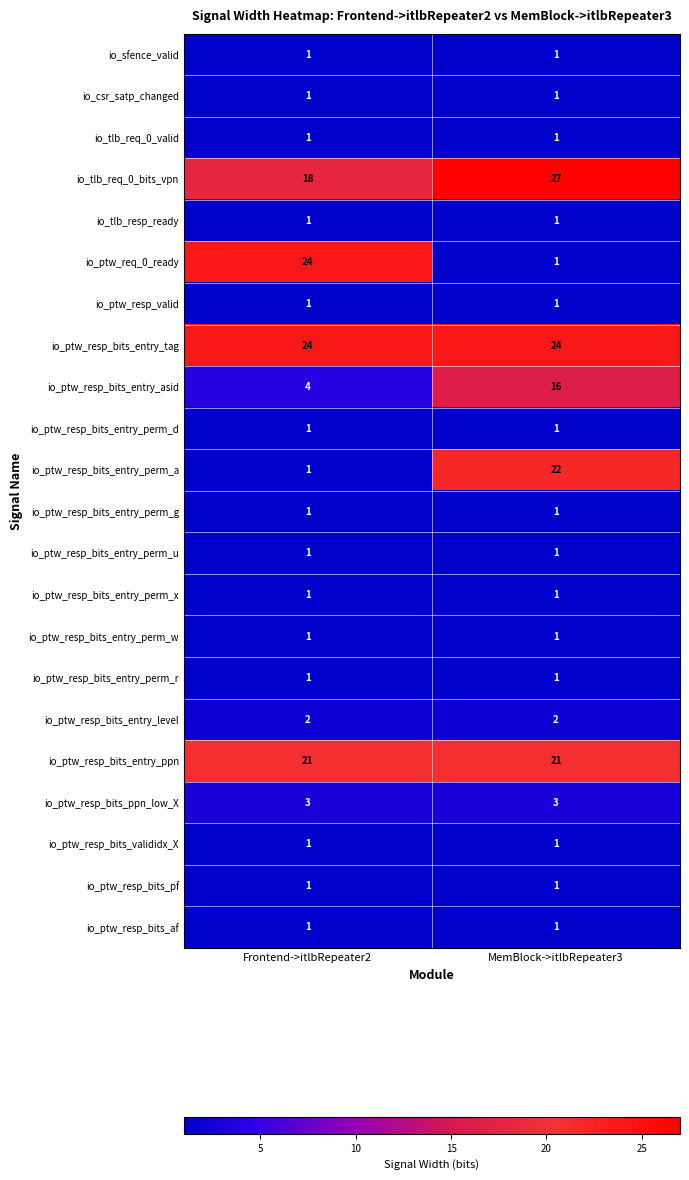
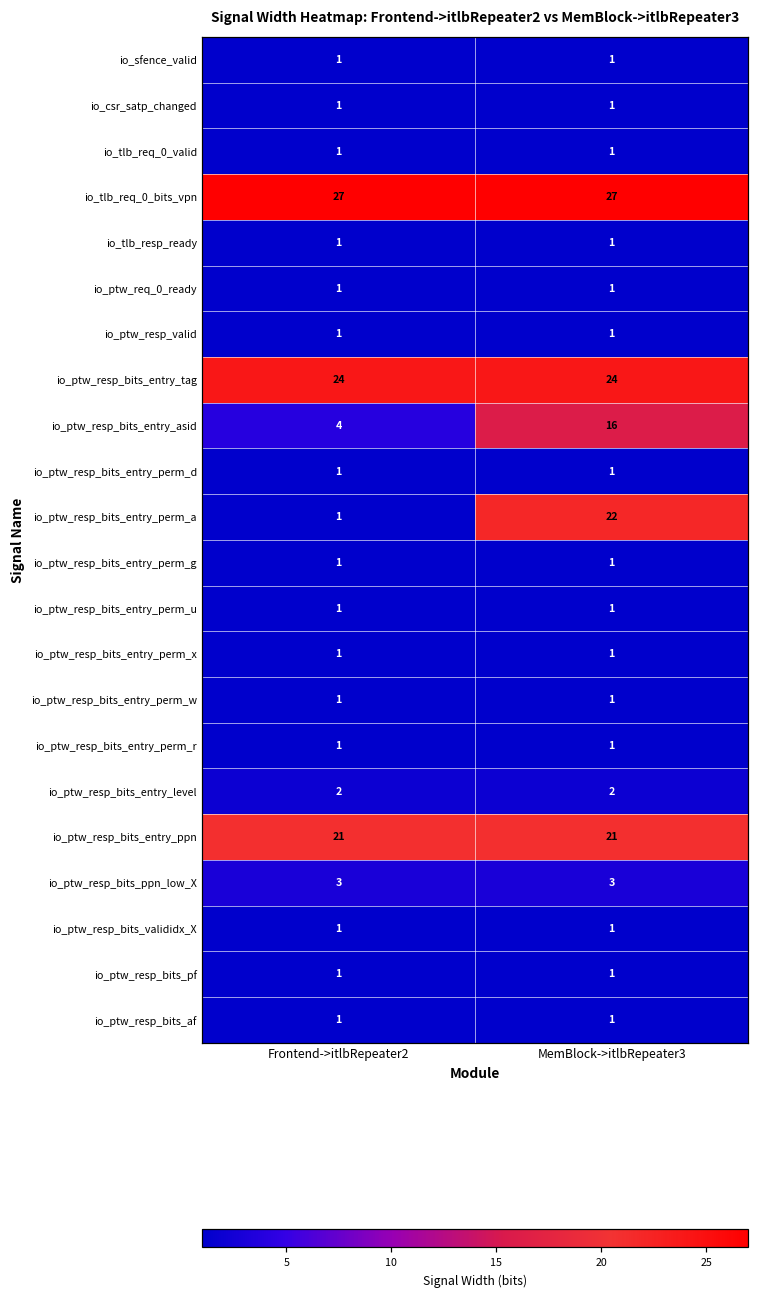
io_tlb_req_0_bits_vpn, Frontend->itlbRepeater2: 18 -> 27
io_ptw_req_0_ready, Frontend->itlbRepeater2: 24 -> 1
